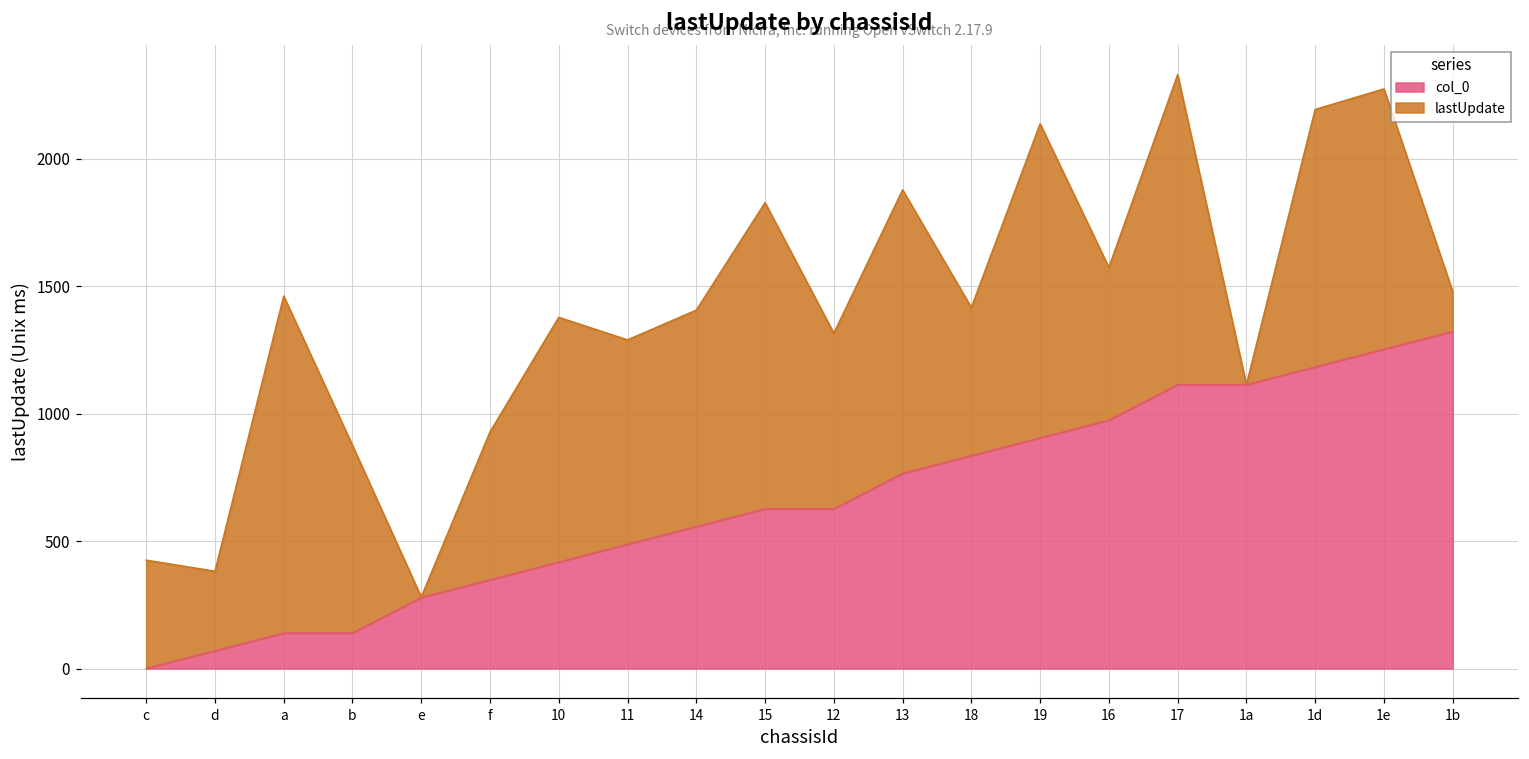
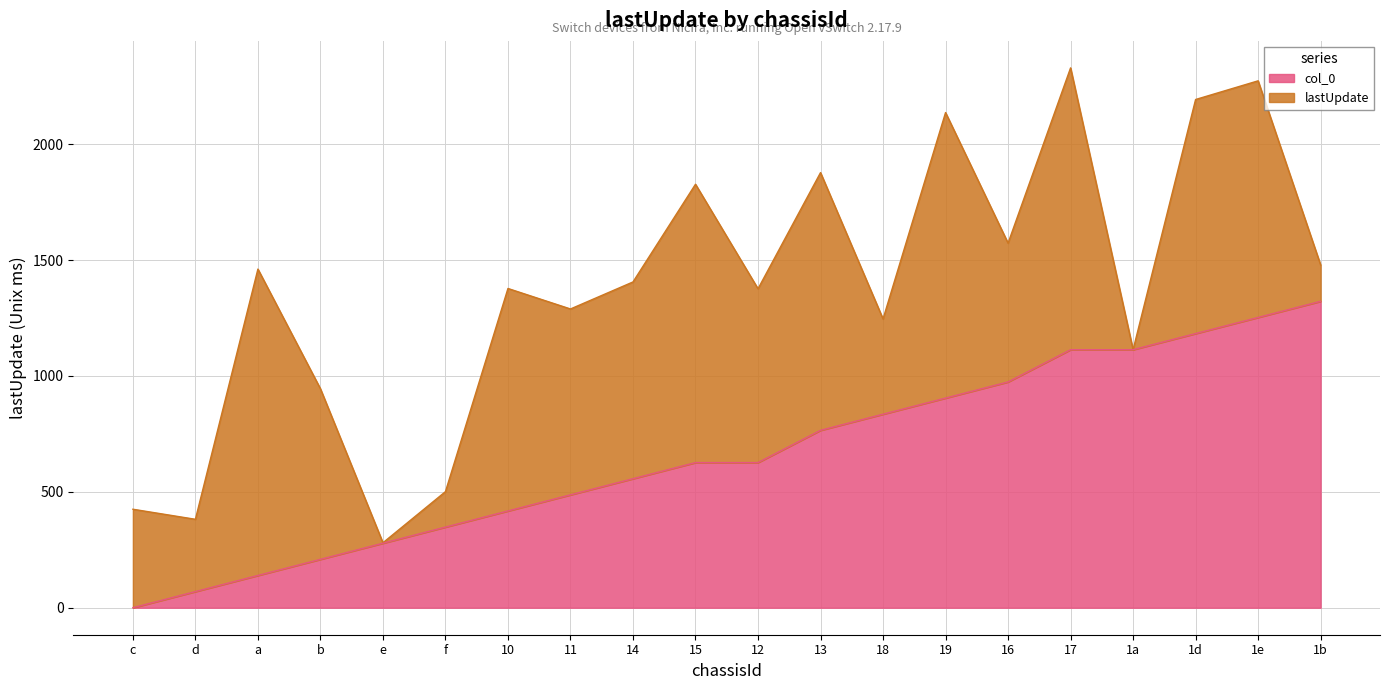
col_0, b: 140 -> 210
lastUpdate, f: 580 -> 150
lastUpdate, 12: 690 -> 750
lastUpdate, 18: 580 -> 410
